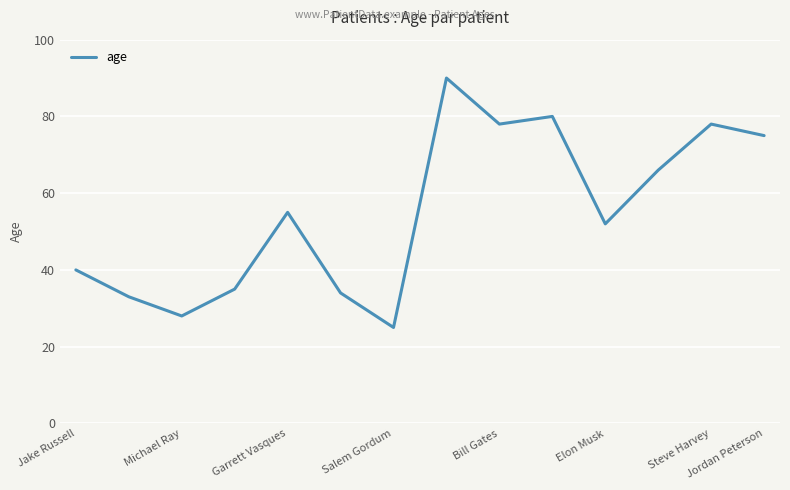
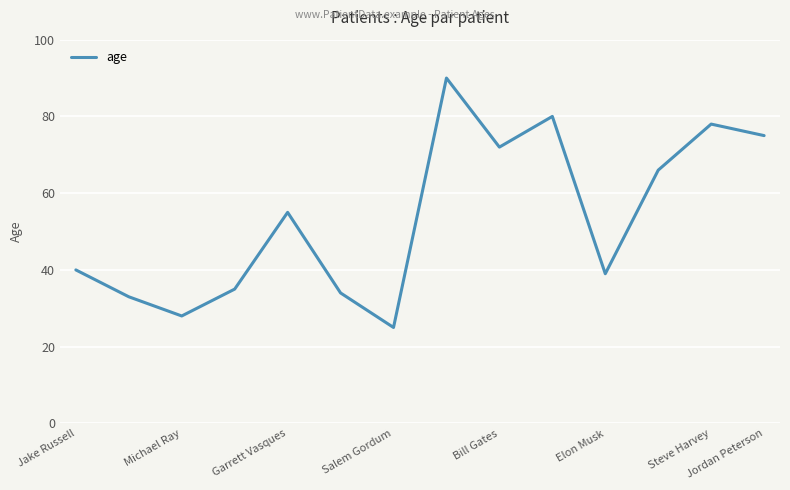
Bill Gates: 78 -> 72
Elon Musk: 52 -> 39
